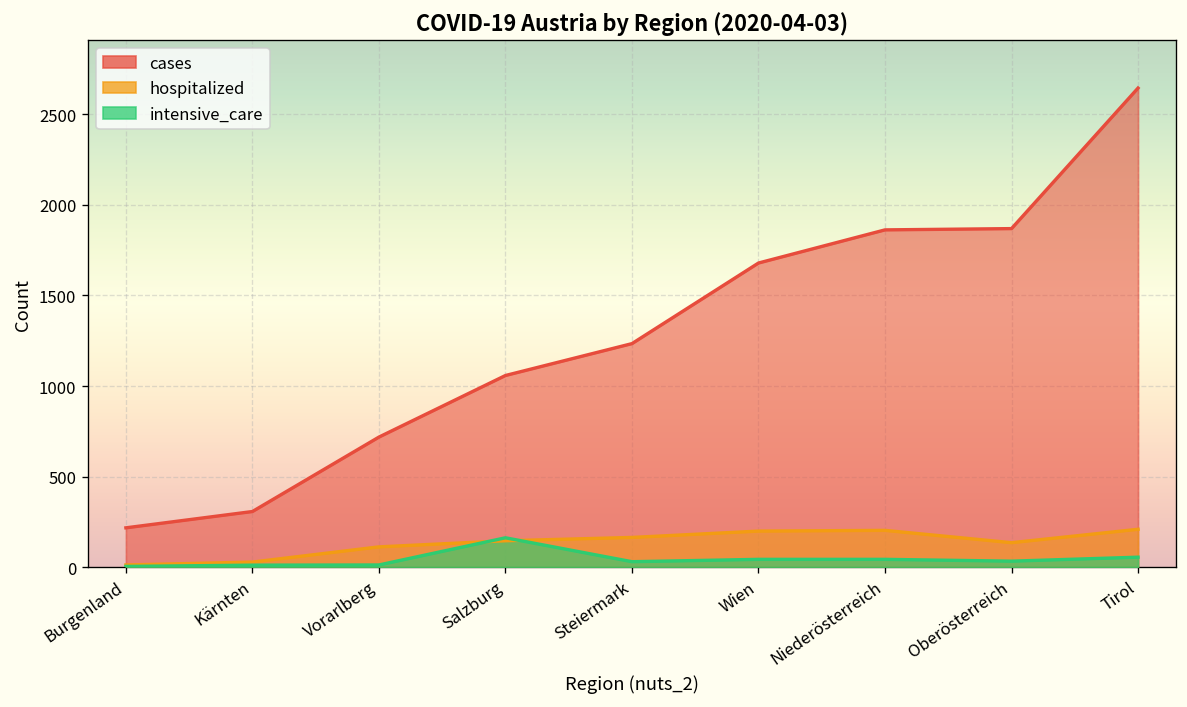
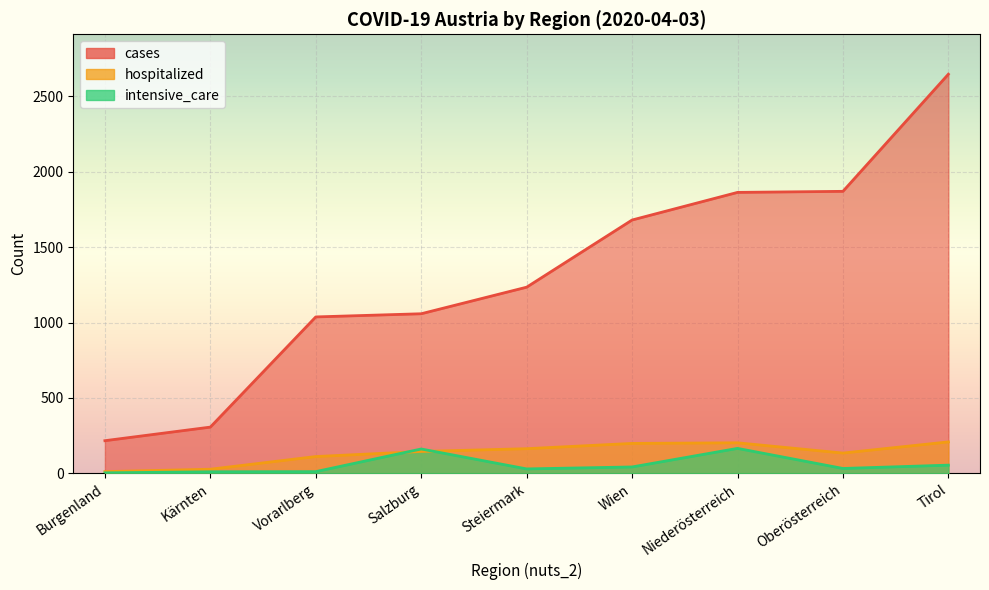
cases, Vorarlberg: 720 -> 1040
intensive_care, Niederösterreich: 40 -> 170
